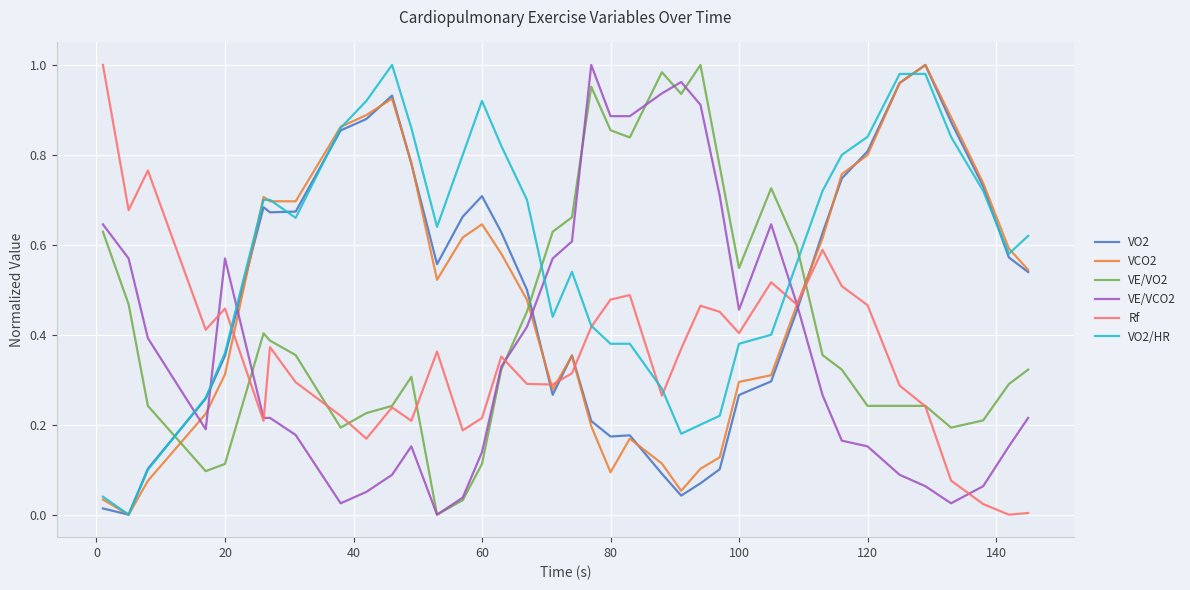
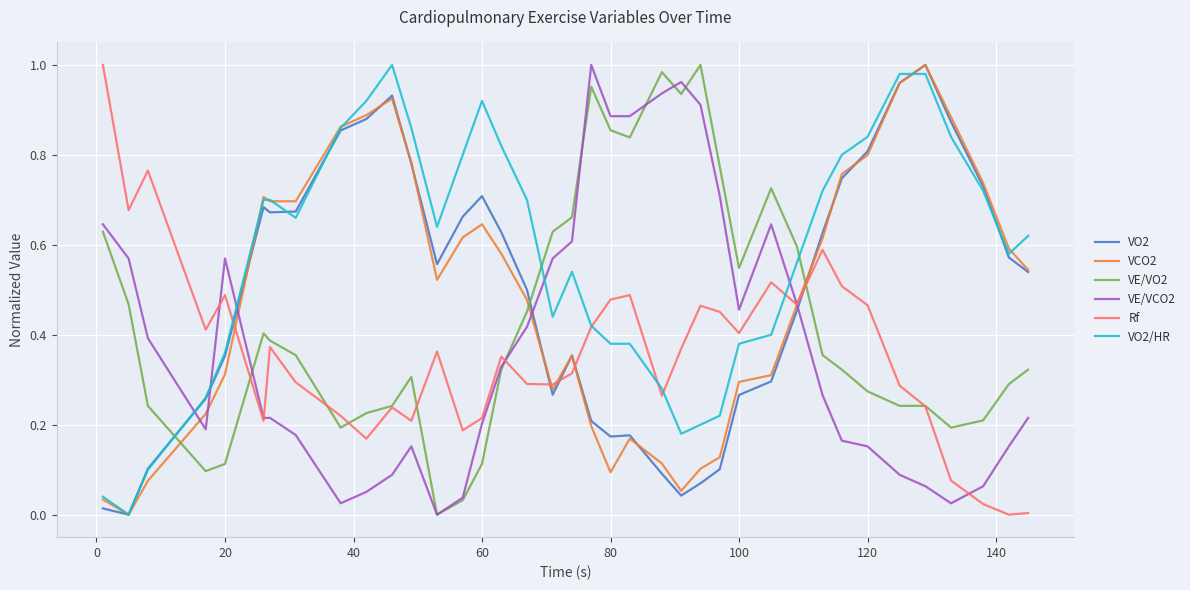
Rf, 20: 0.46 -> 0.49
VE/VCO2, 60: 0.14 -> 0.20
VE/VO2, 120: 0.24 -> 0.27
